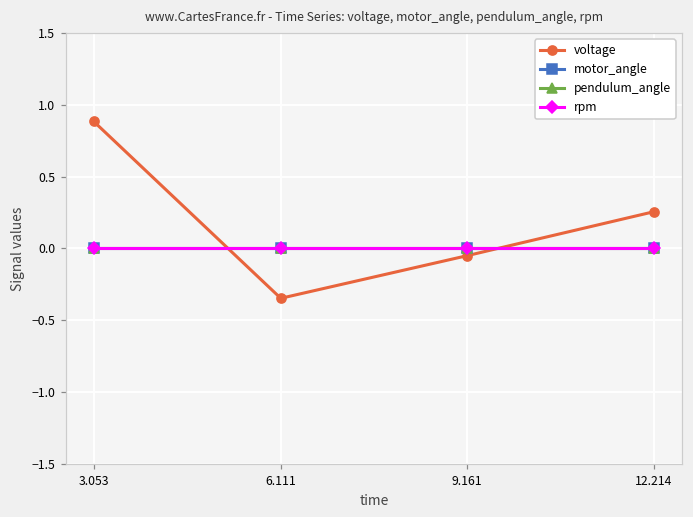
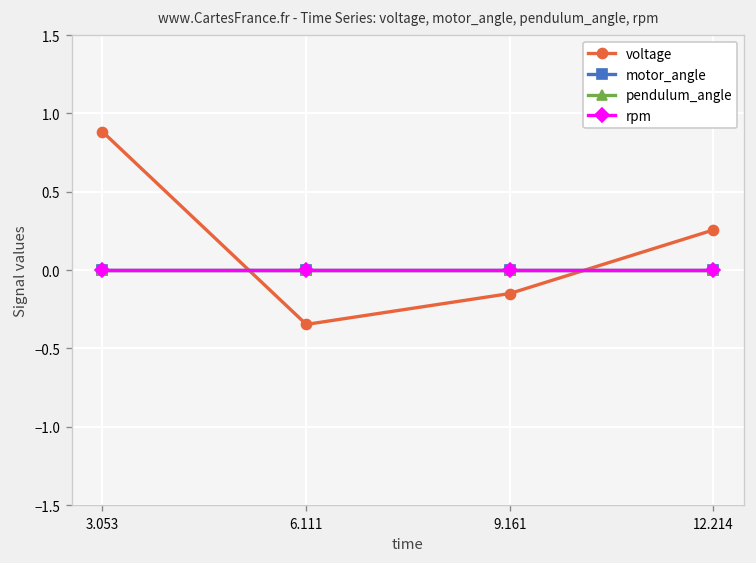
voltage, 9.161: -0.05 -> -0.15
